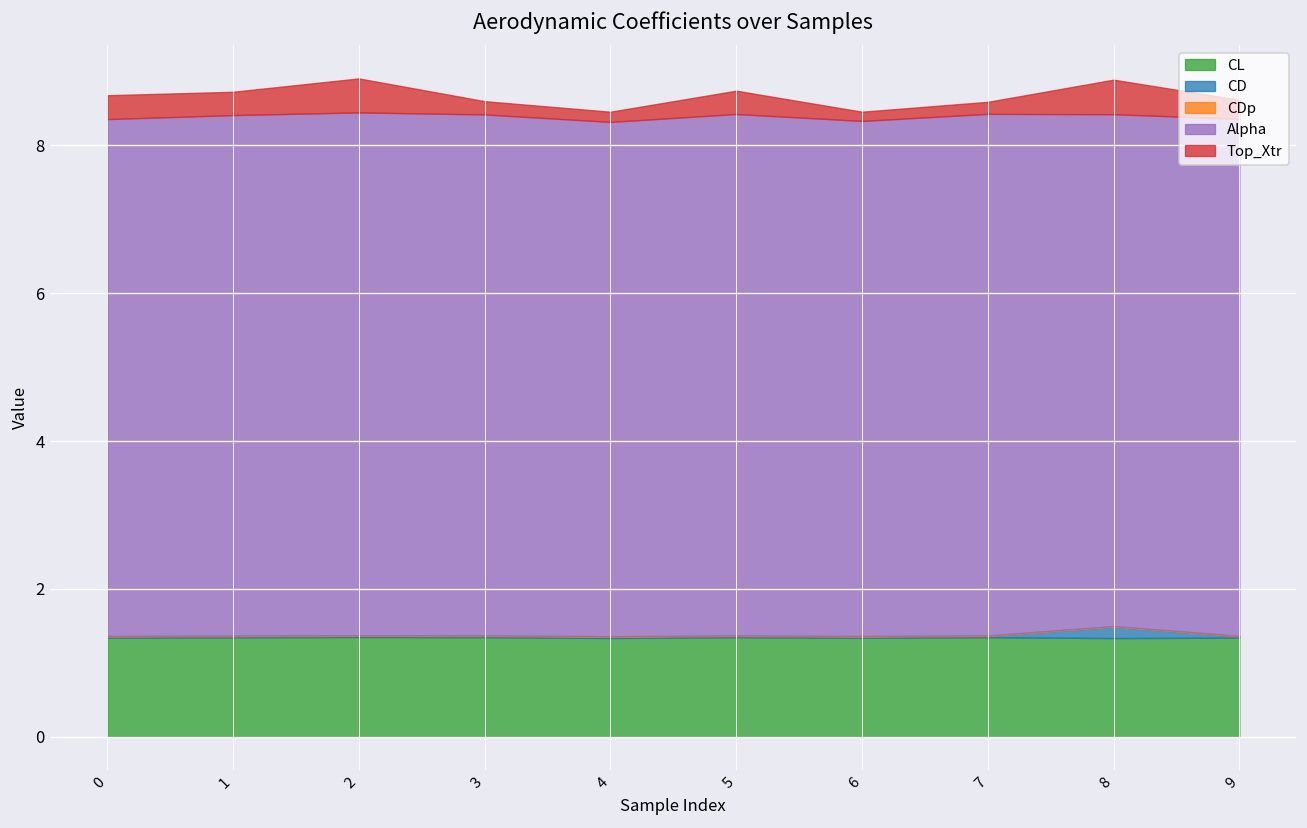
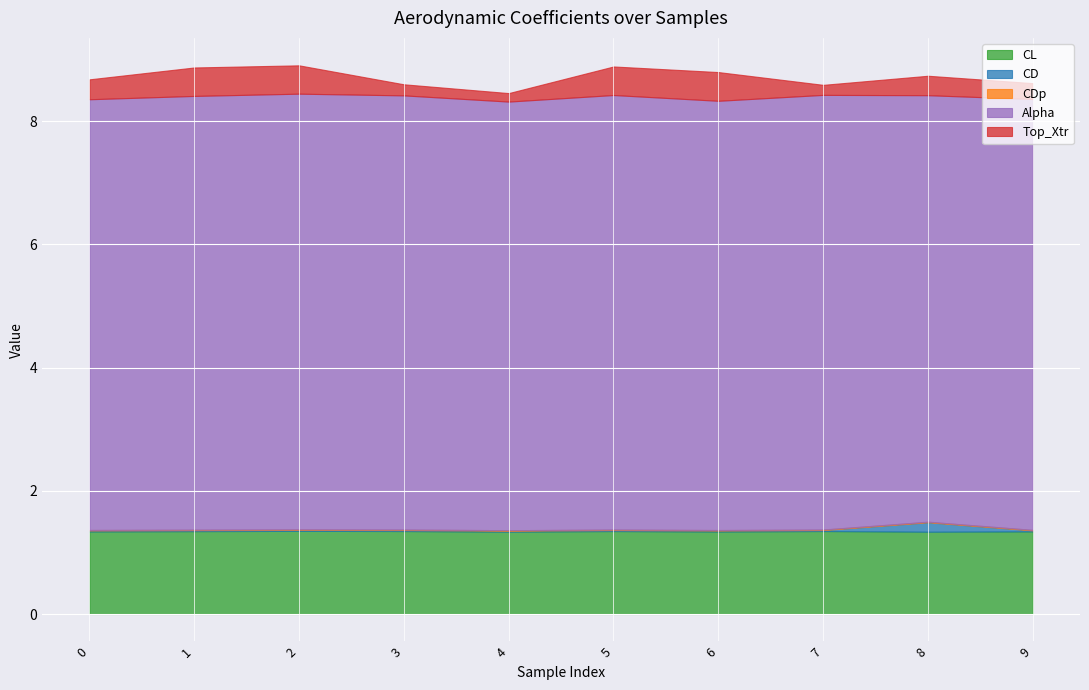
Top_Xtr, 1: 0.3 -> 0.5
Top_Xtr, 5: 0.3 -> 0.5
Top_Xtr, 6: 0.1 -> 0.5
Top_Xtr, 8: 0.5 -> 0.3
